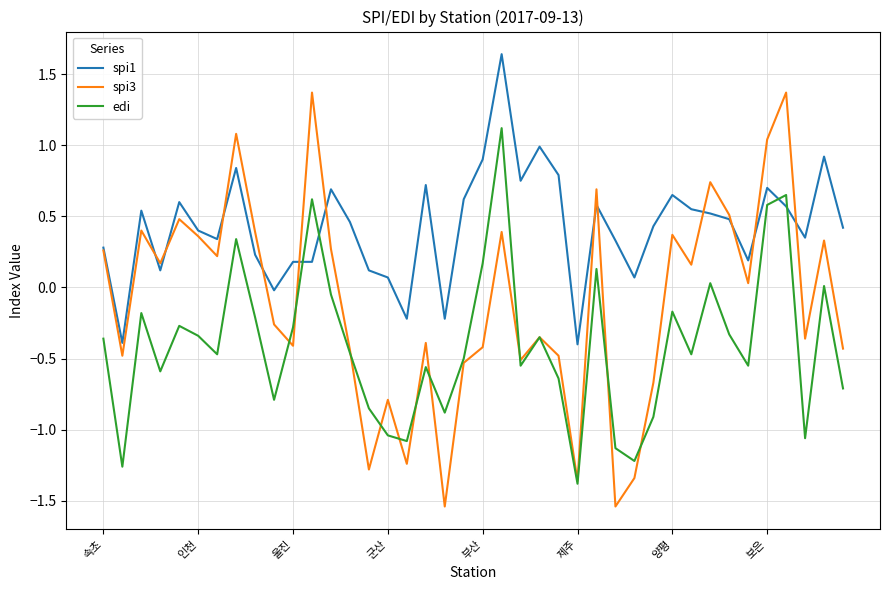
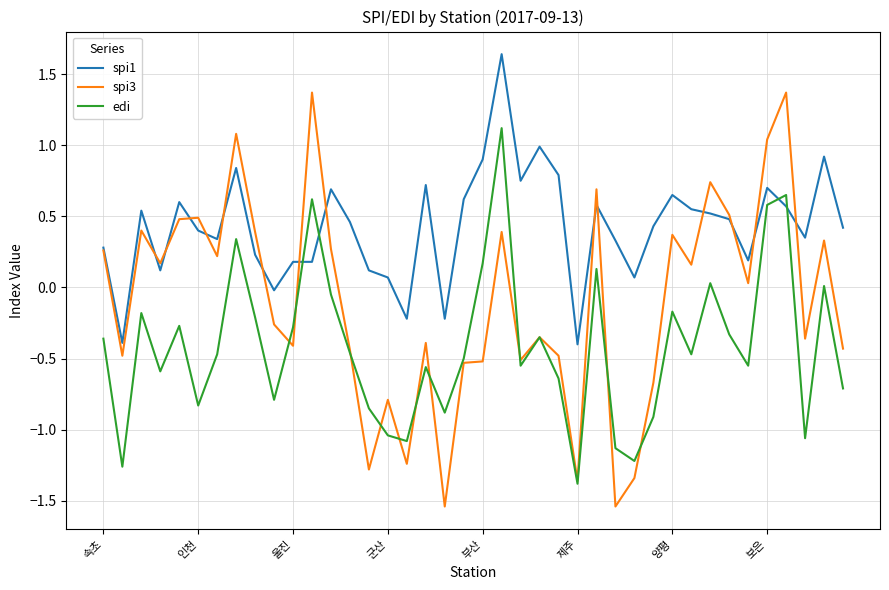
spi3, 인천: 0.36 -> 0.49
edi, 인천: -0.34 -> -0.83
spi3, 부산: -0.42 -> -0.52
